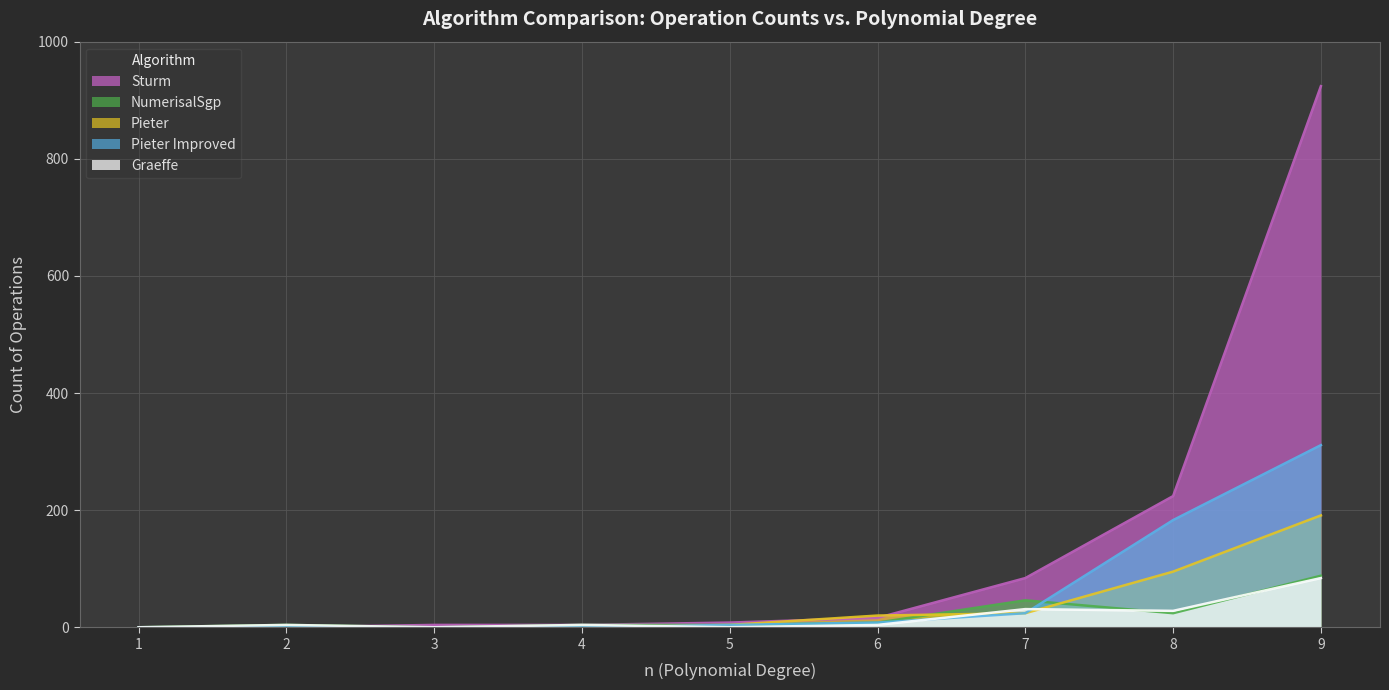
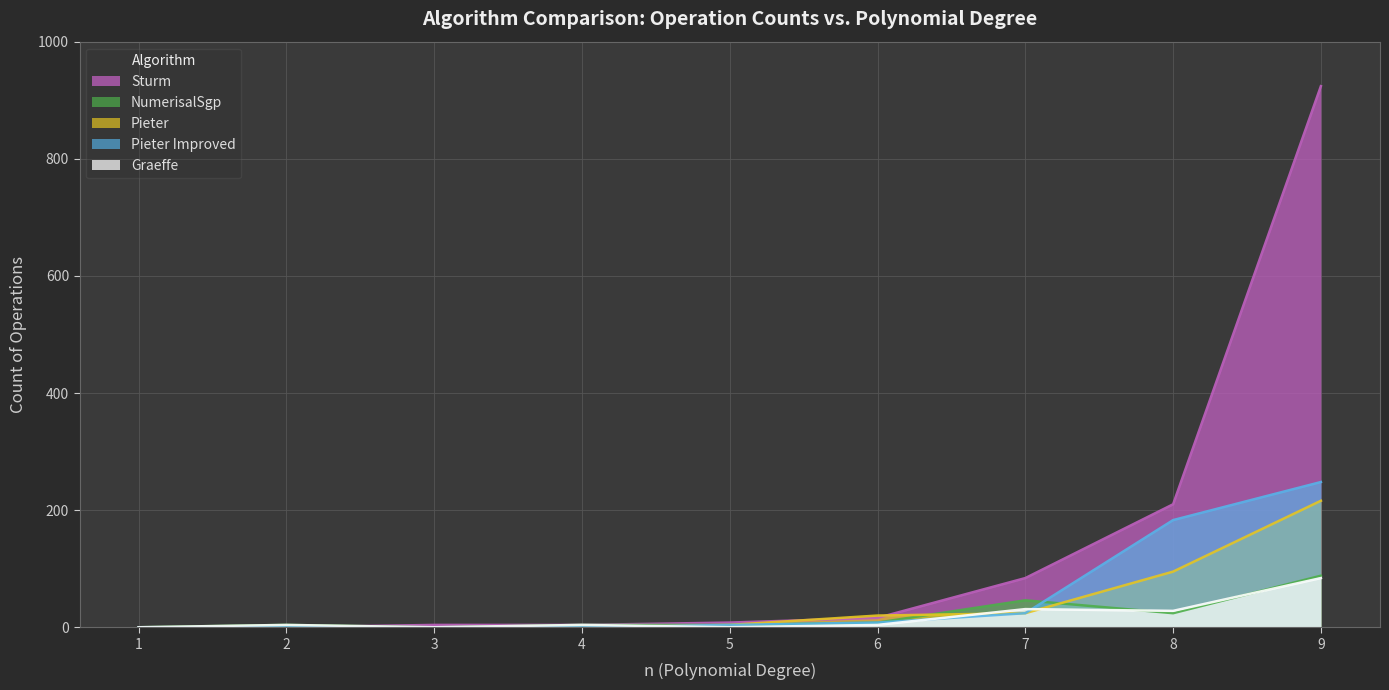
Sturm, 8: 220 -> 210
Pieter, 9: 190 -> 220
Pieter Improved, 9: 310 -> 250
